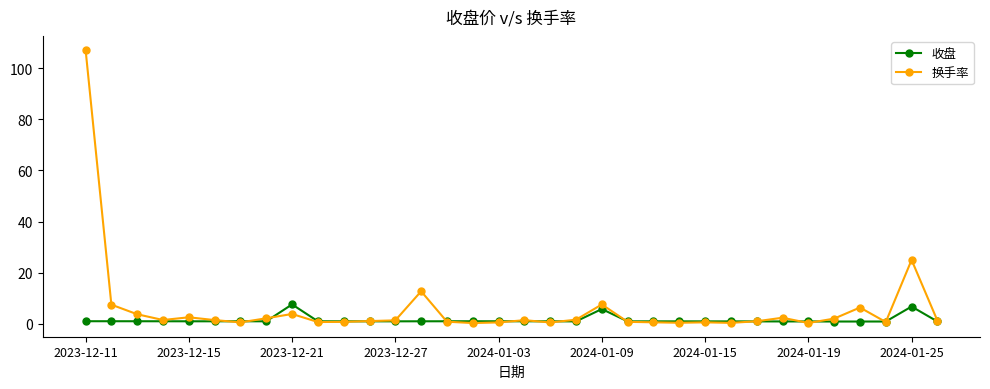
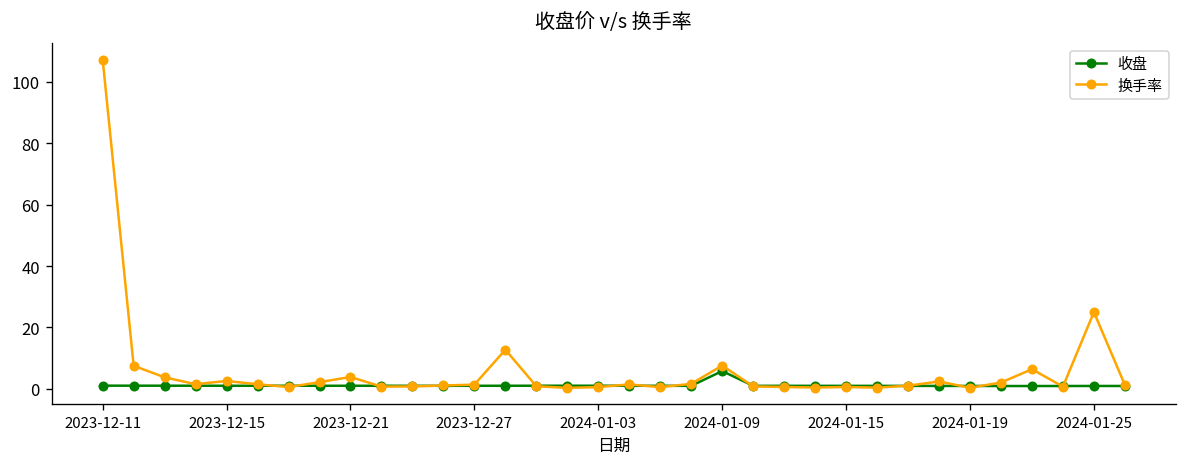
收盘, 2023-12-21: 8 -> 1
收盘, 2024-01-25: 7 -> 1
